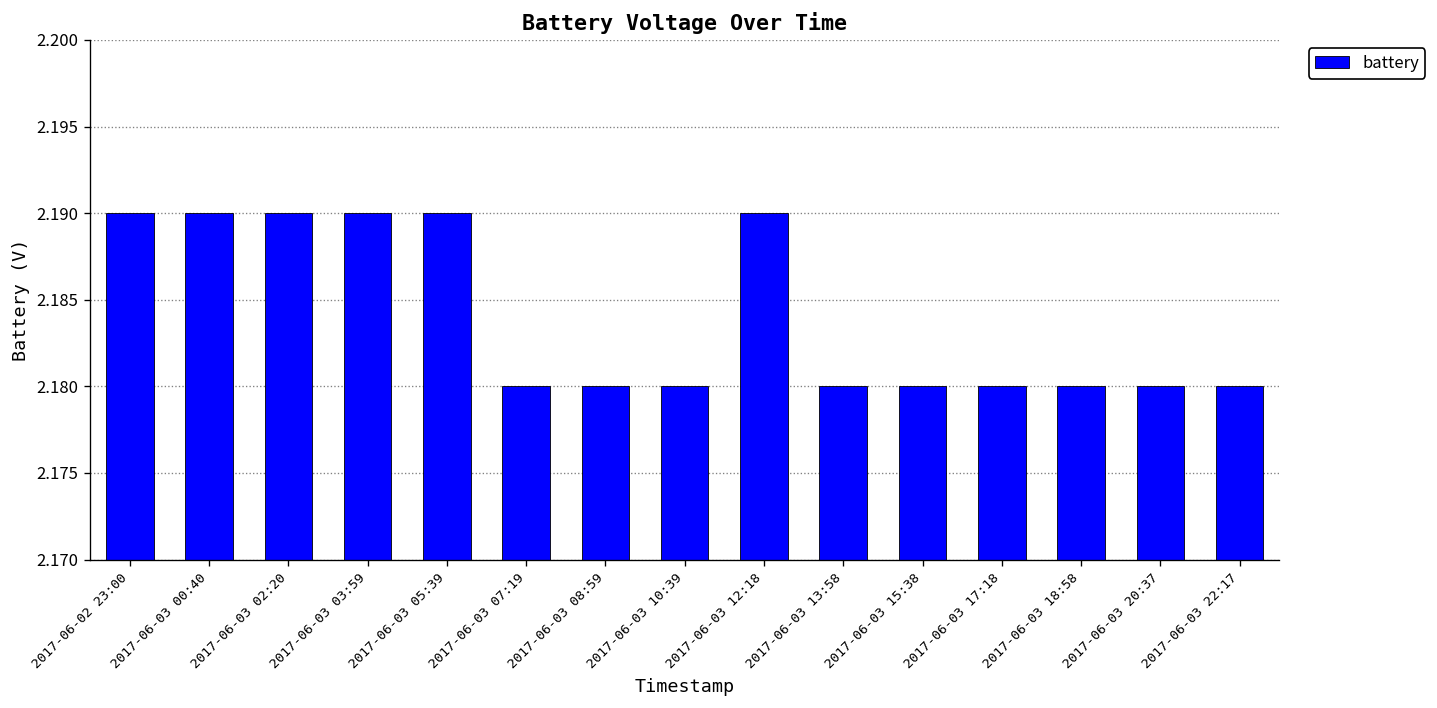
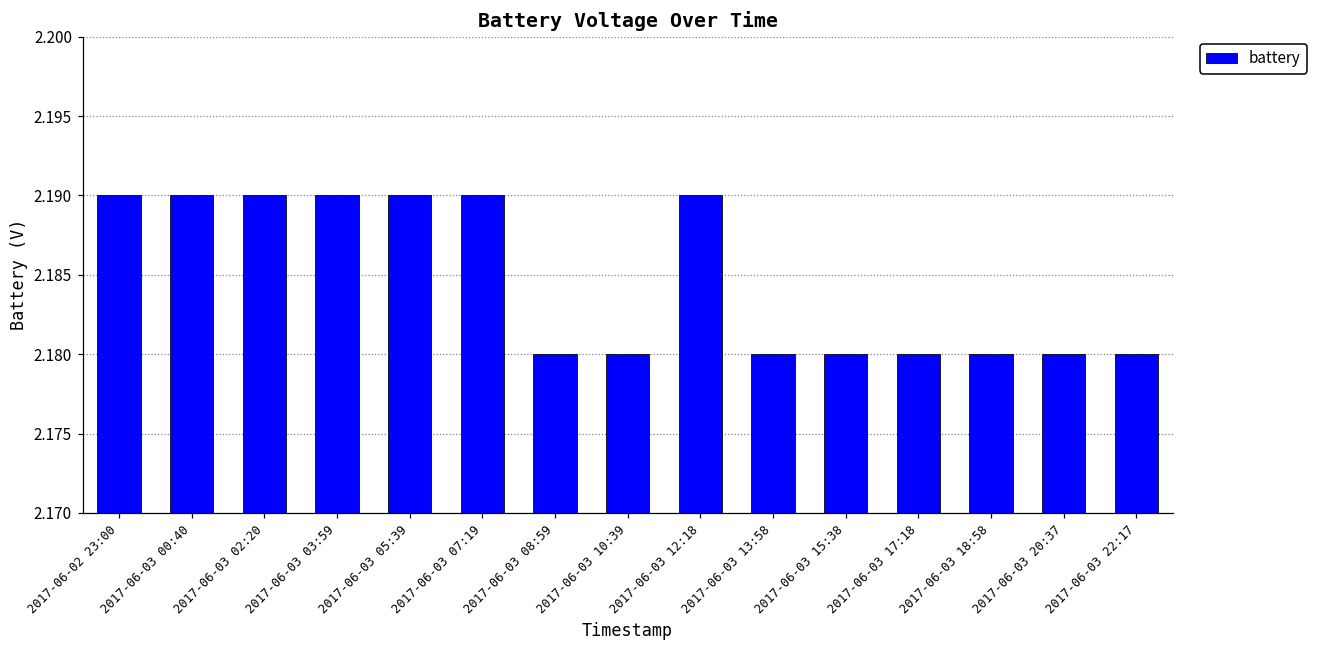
2017-06-03 07:19: 2.18 -> 2.19
